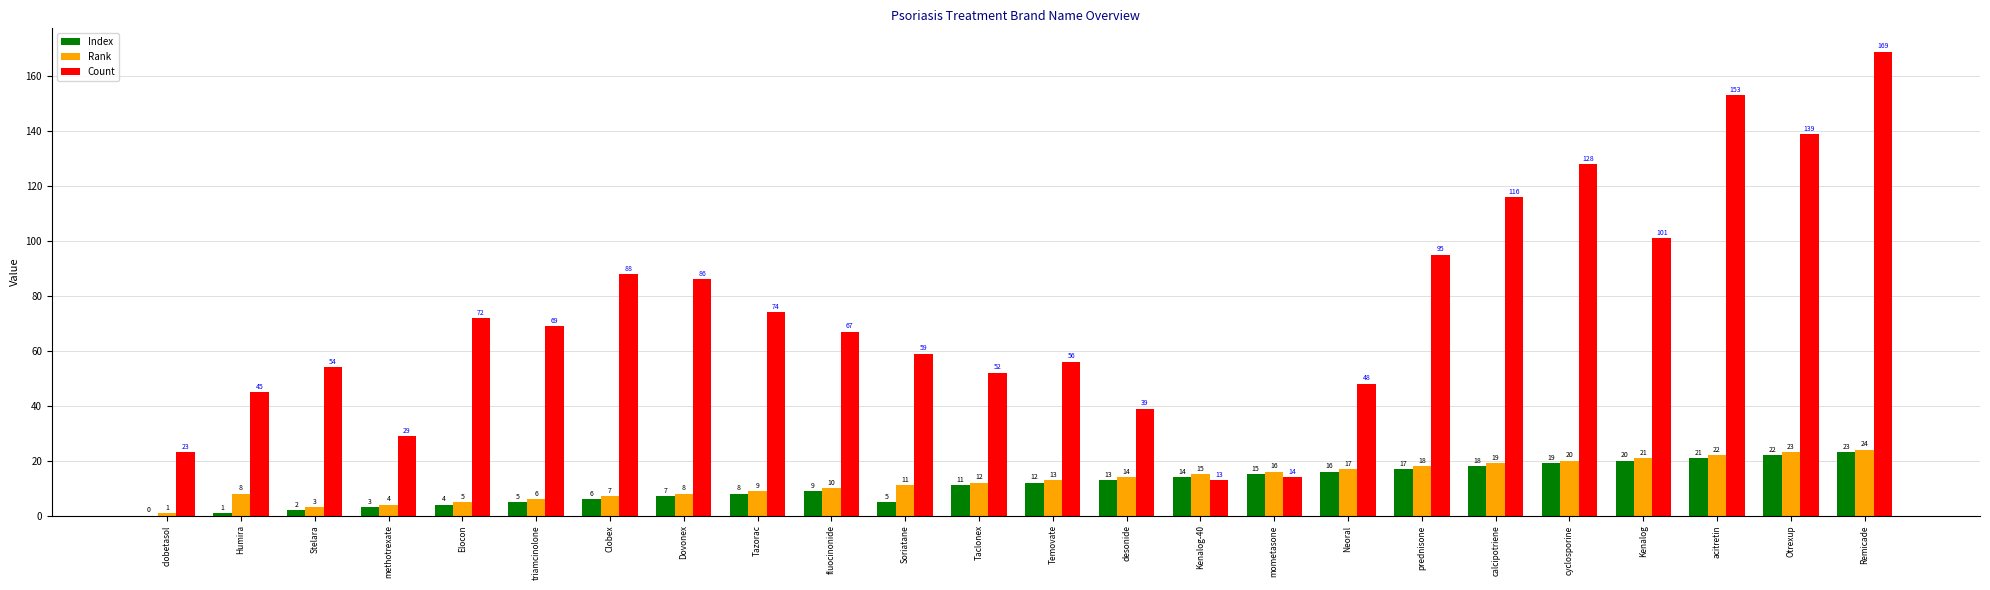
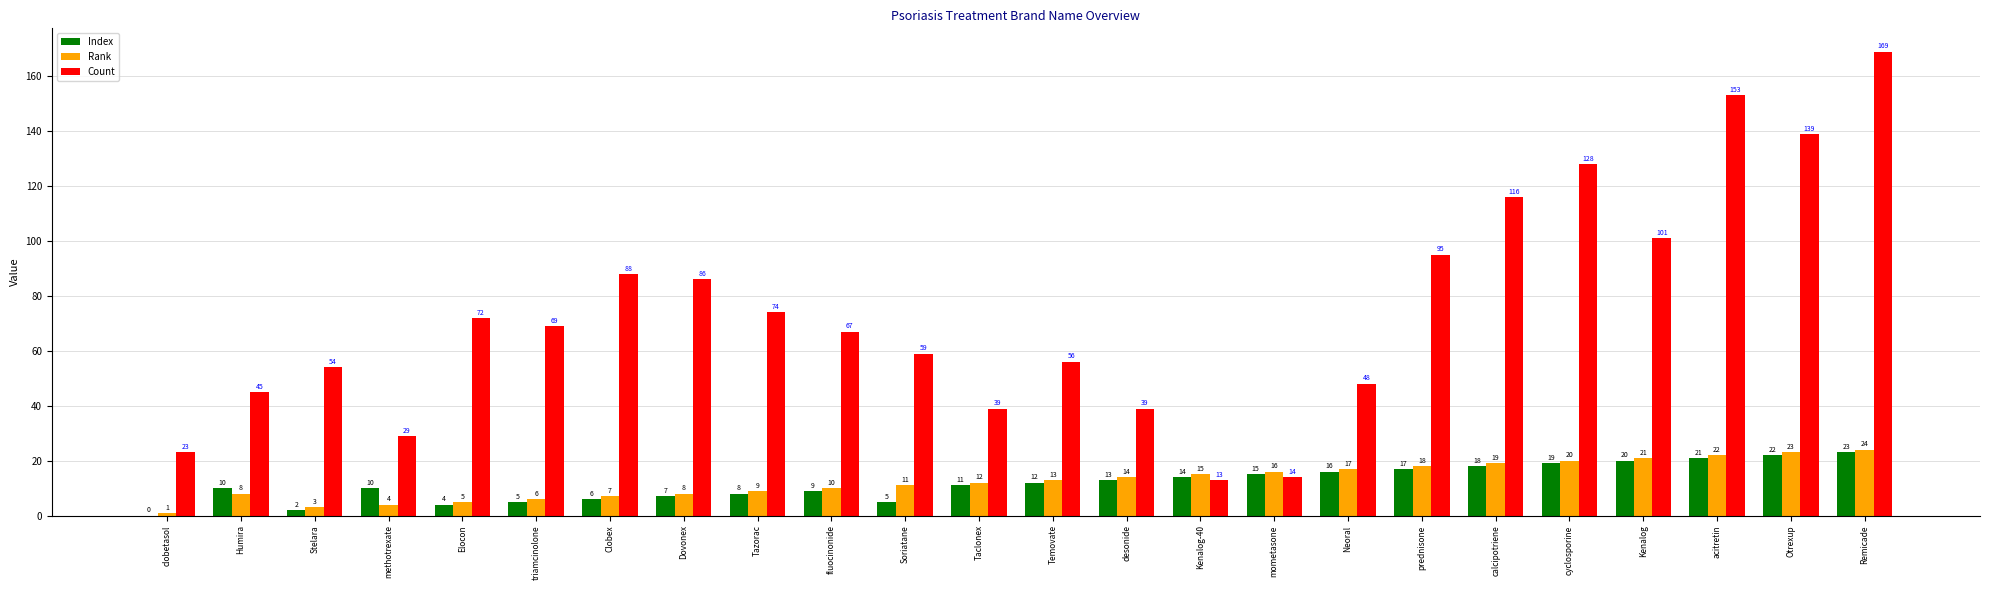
Index, Humira: 1 -> 10
Index, methotrexate: 3 -> 10
Count, Taclonex: 52 -> 39
